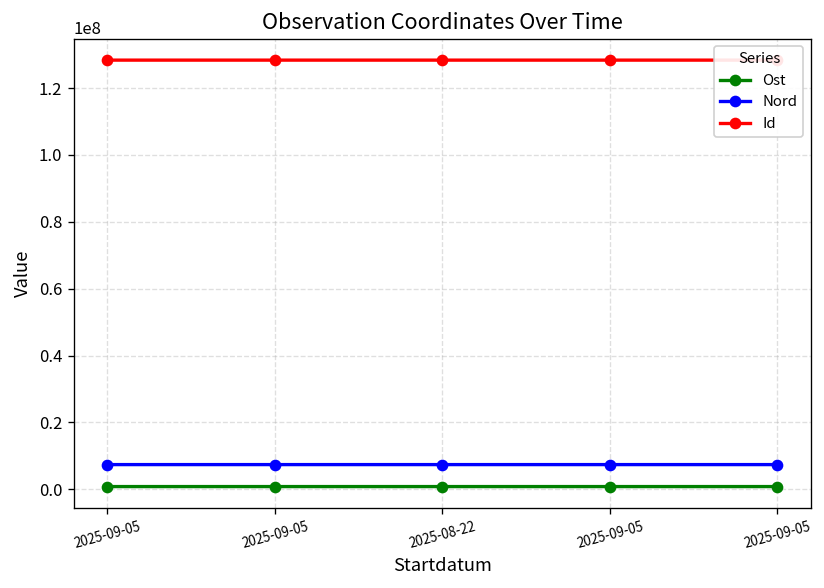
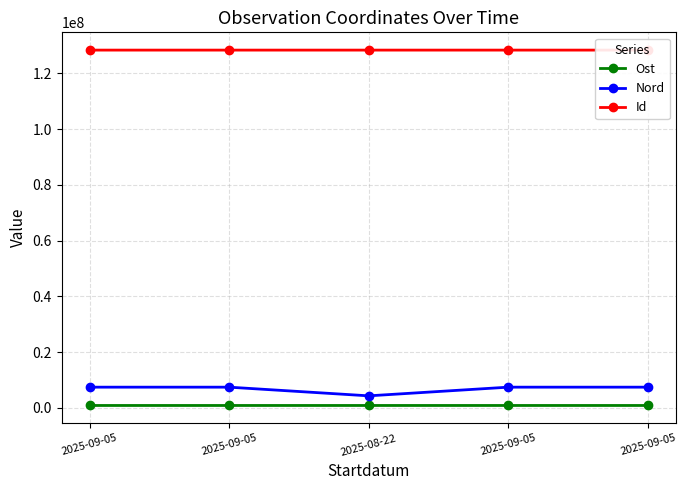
Nord, 2025-08-22: 7000000 -> 4000000
